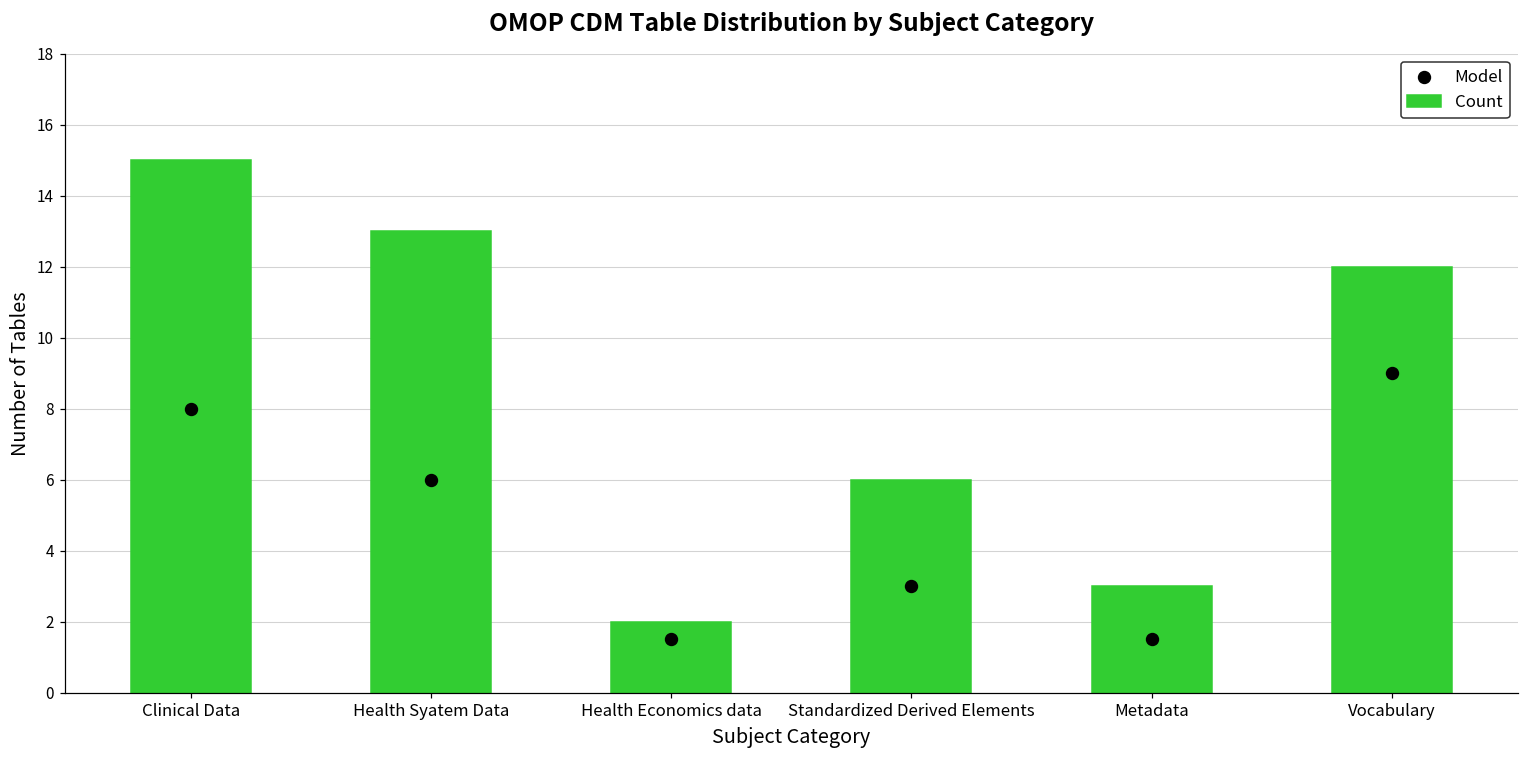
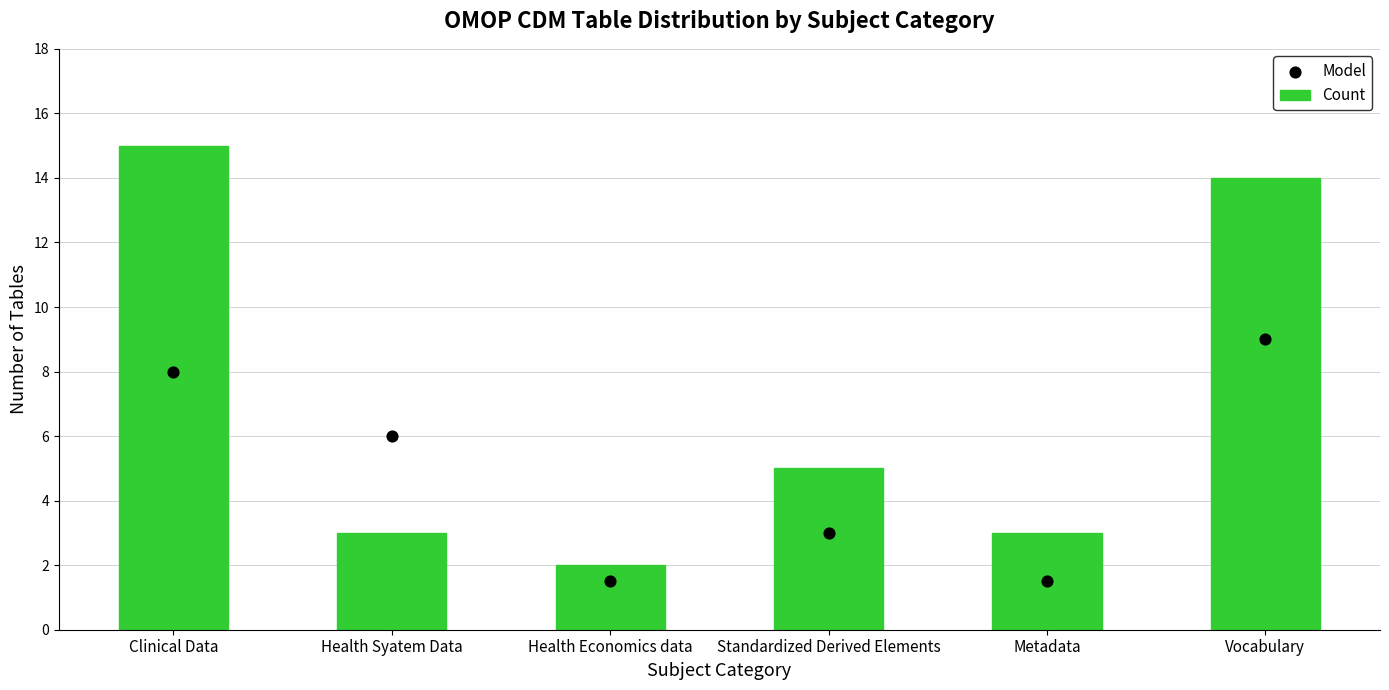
Count, Health Syatem Data: 13 -> 3
Count, Standardized Derived Elements: 6 -> 5
Count, Vocabulary: 12 -> 14
